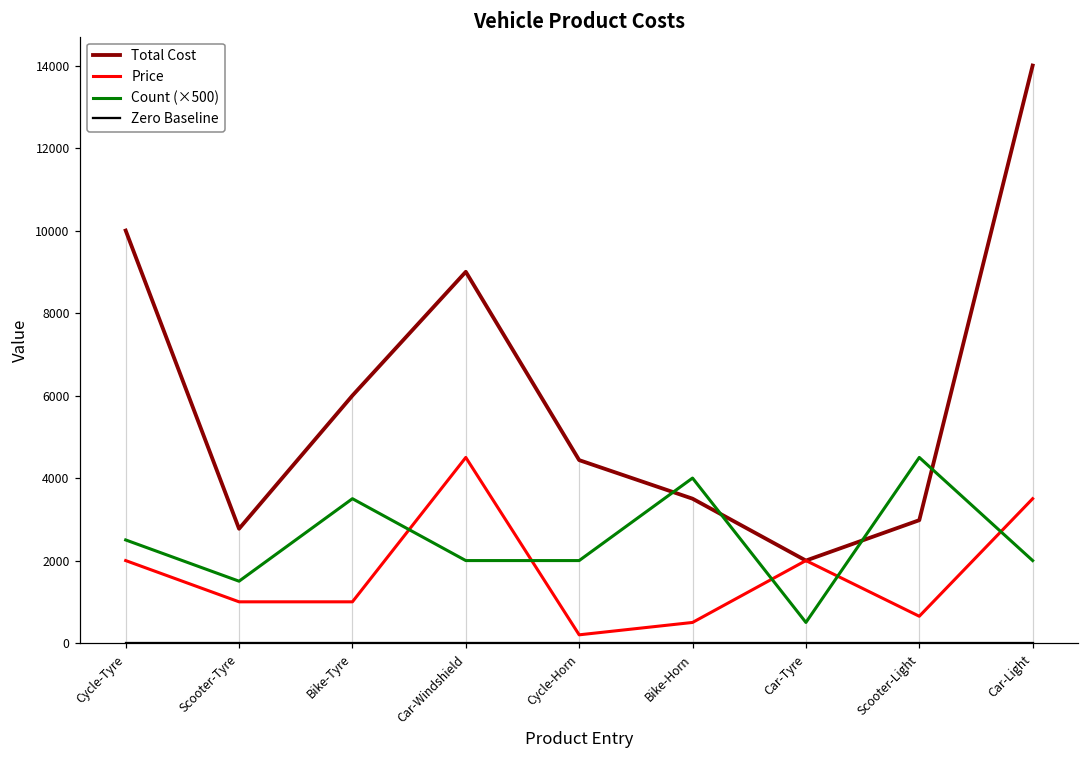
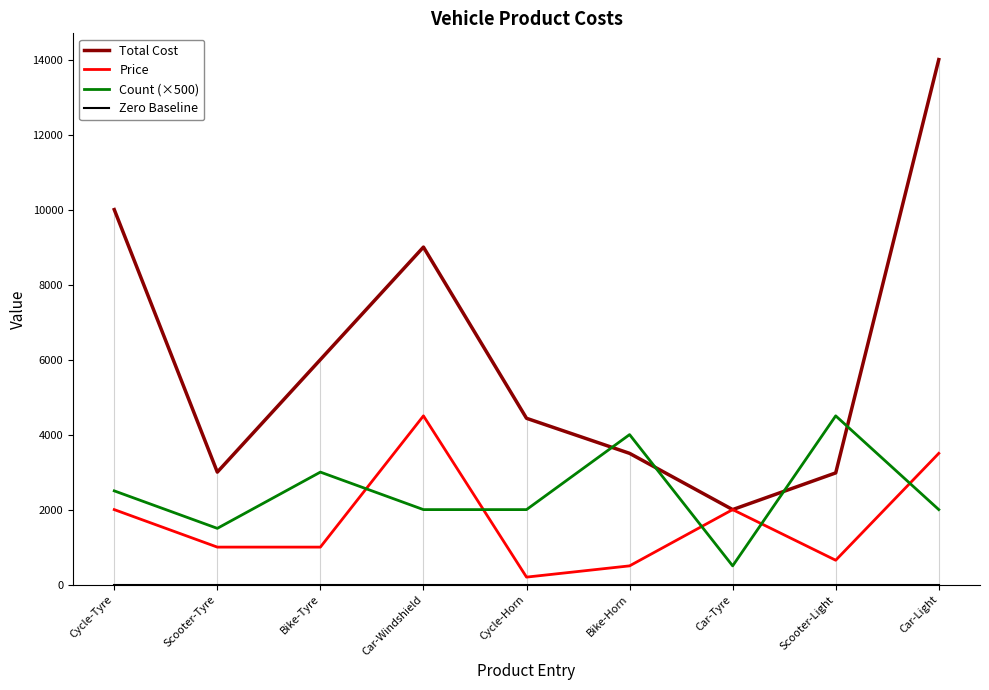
Total Cost, Scooter-Tyre: 2800 -> 3000
Count (×500), Bike-Tyre: 3500 -> 3000
